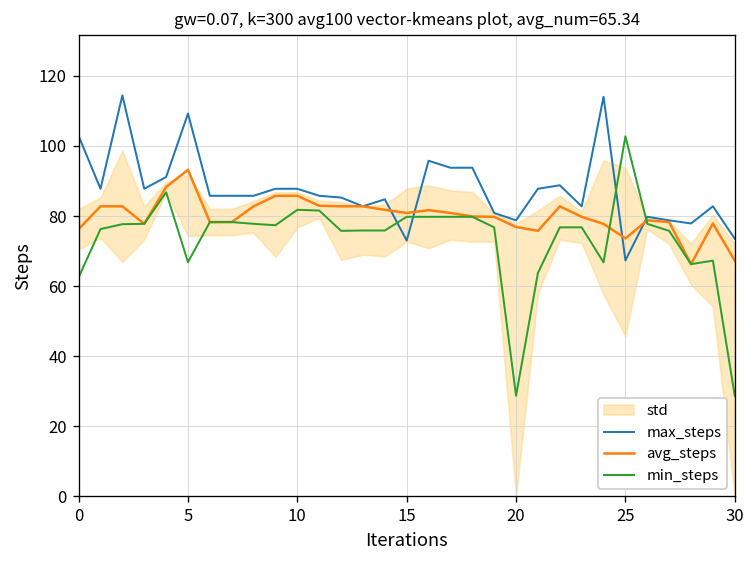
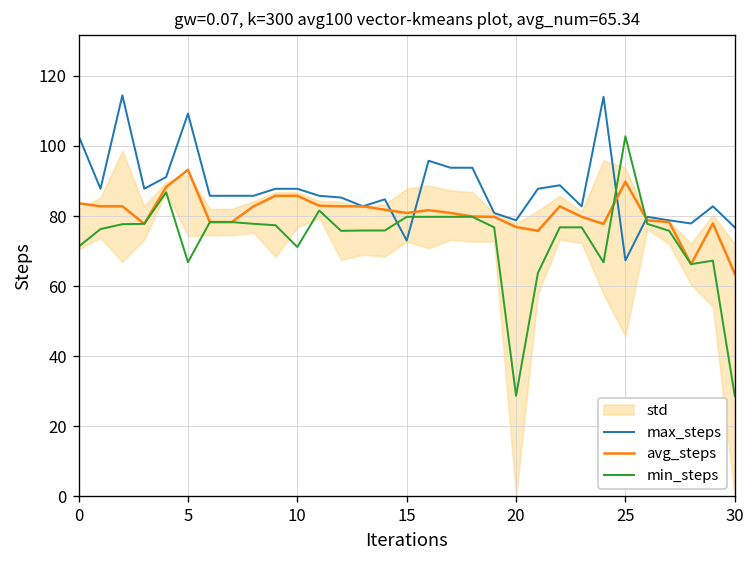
avg_steps, 0: 76 -> 84
min_steps, 0: 63 -> 71
min_steps, 10: 82 -> 71
avg_steps, 25: 74 -> 90
max_steps, 30: 74 -> 77
avg_steps, 30: 67 -> 64
